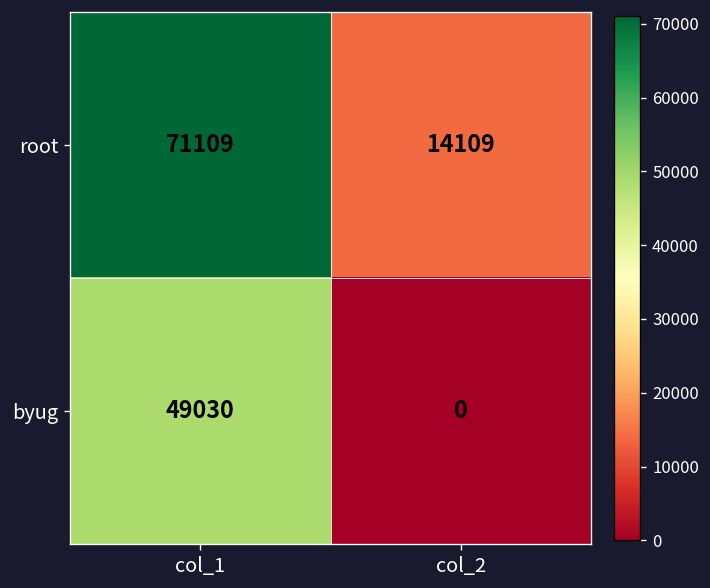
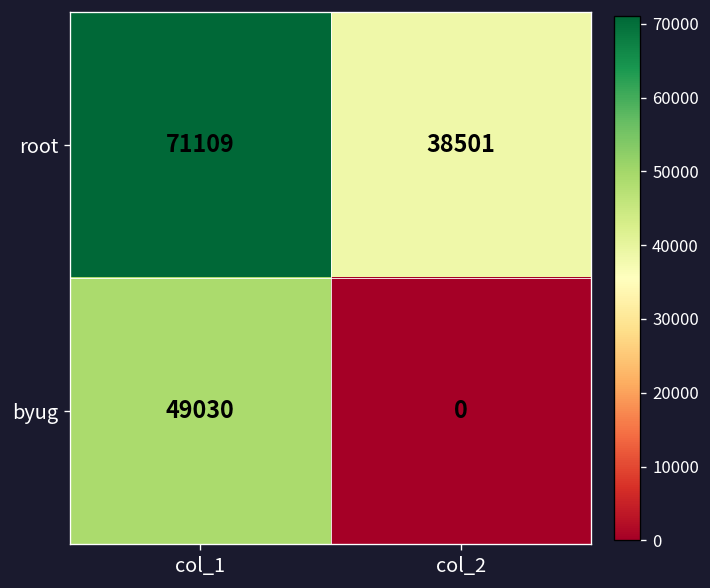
root, col_2: 14109 -> 38501
